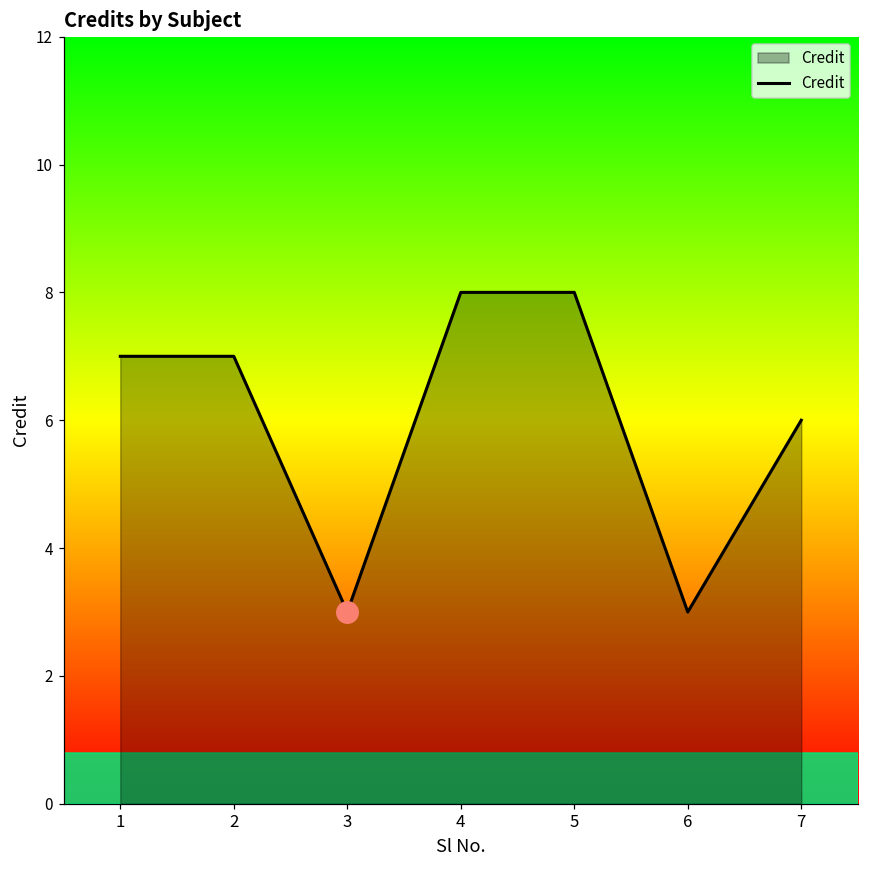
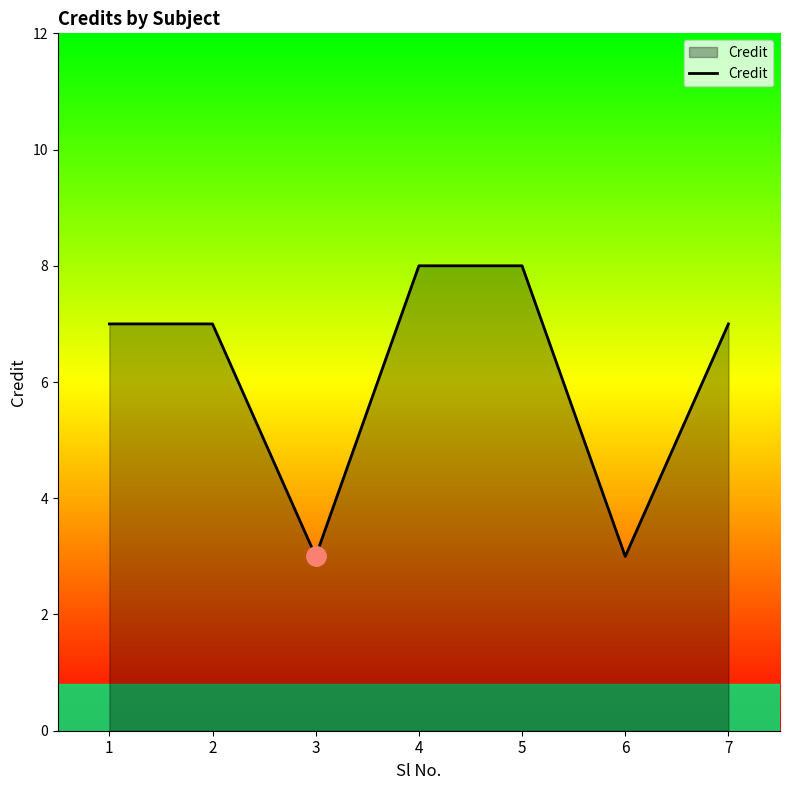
Credit, 7: 6 -> 7
